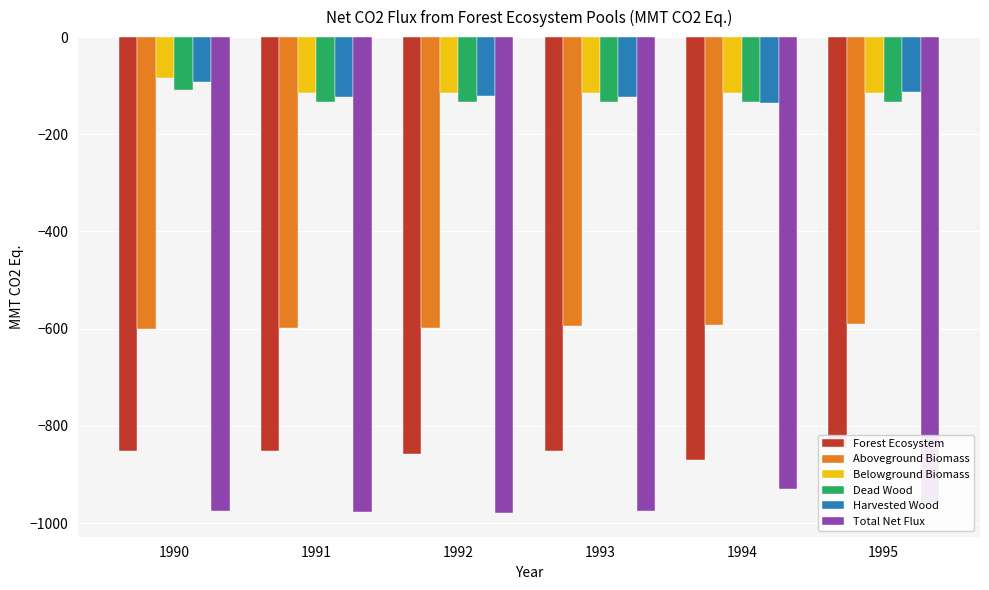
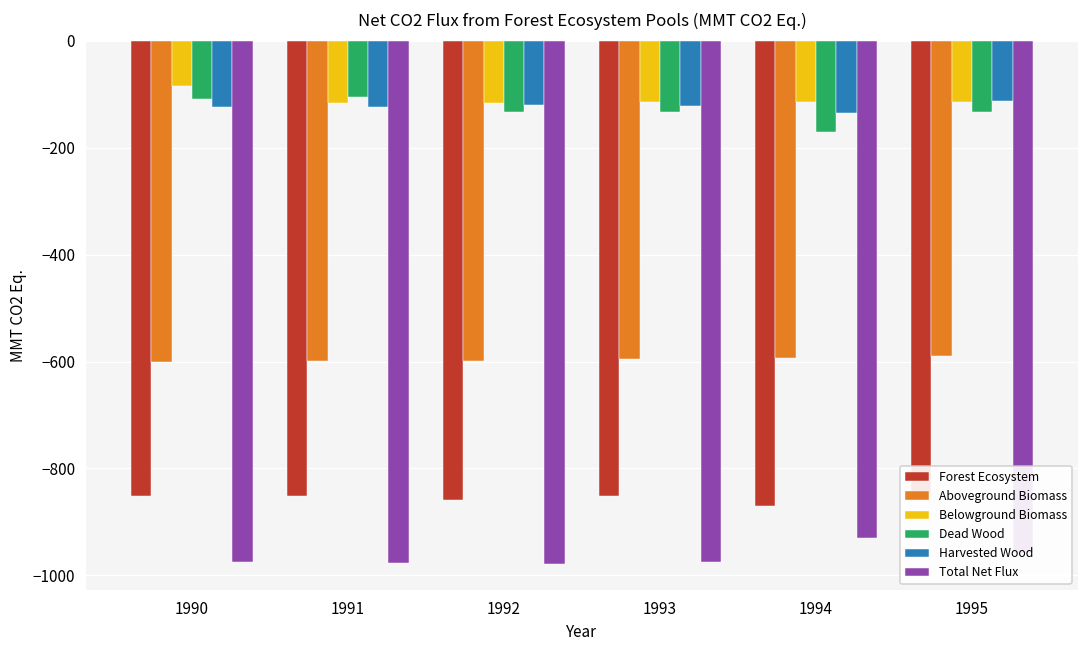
Harvested Wood, 1990: -90 -> -120
Dead Wood, 1991: -130 -> -100
Dead Wood, 1994: -130 -> -170
